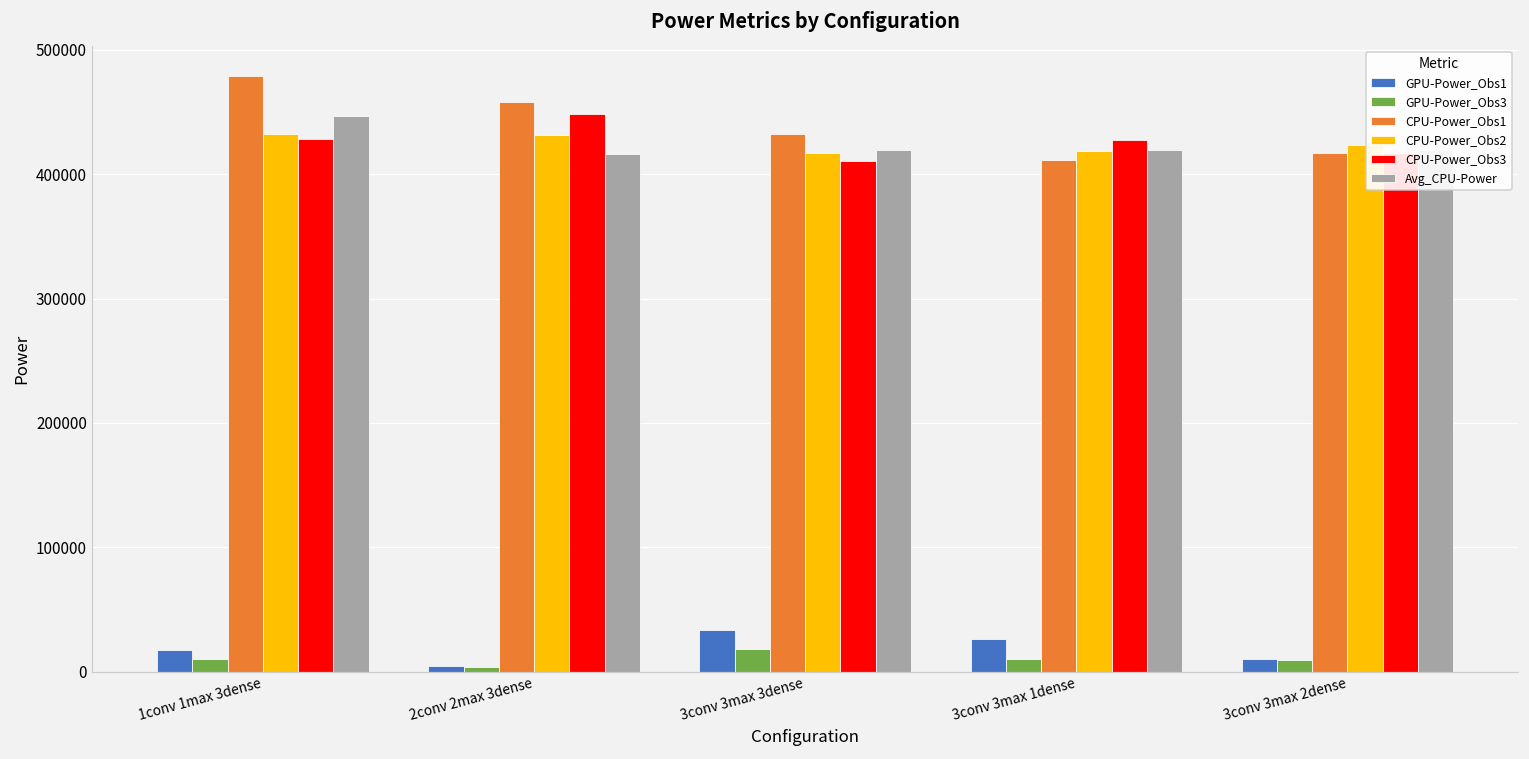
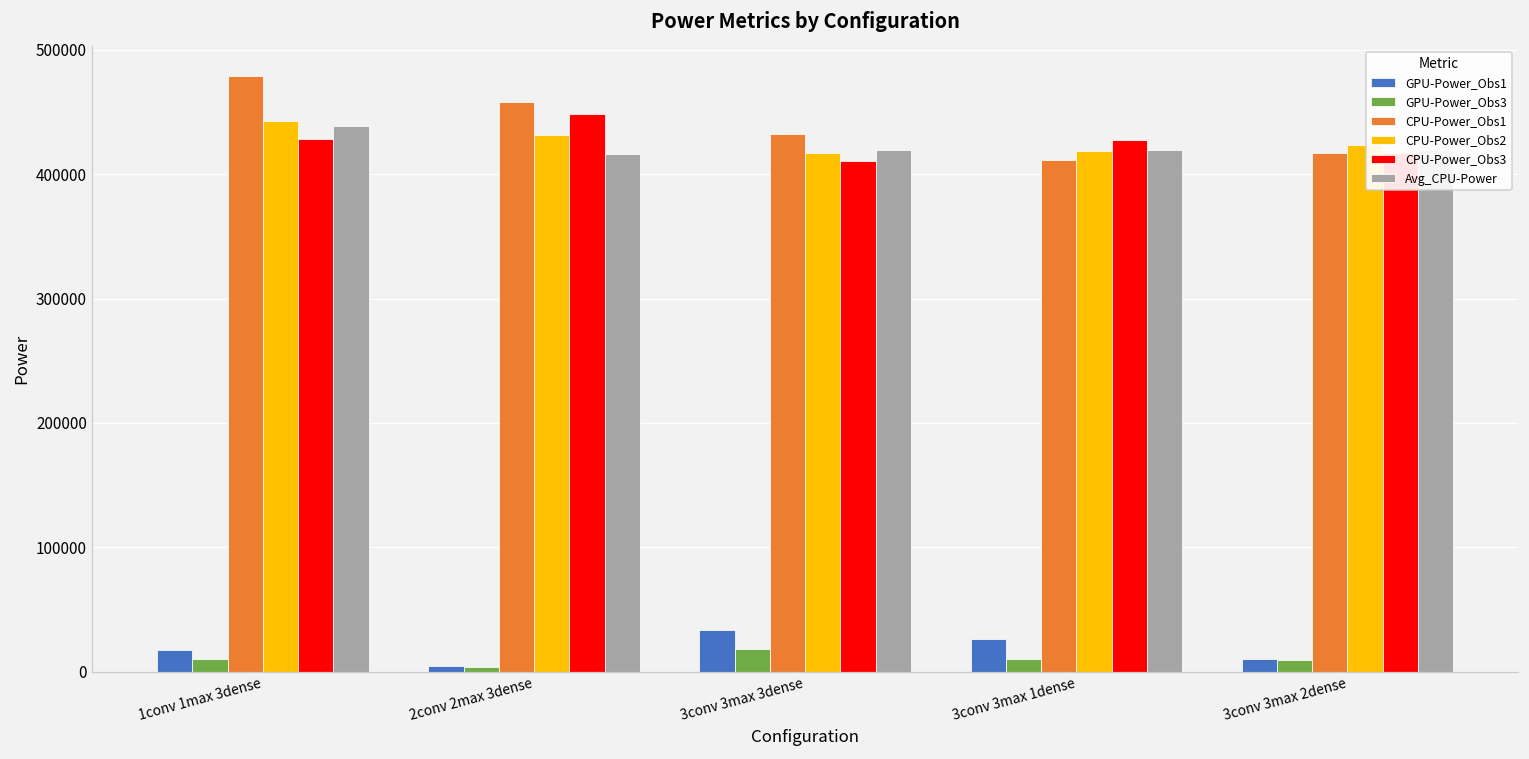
CPU-Power_Obs2, 1conv 1max 3dense: 432000 -> 443000
Avg_CPU-Power, 1conv 1max 3dense: 447000 -> 439000
